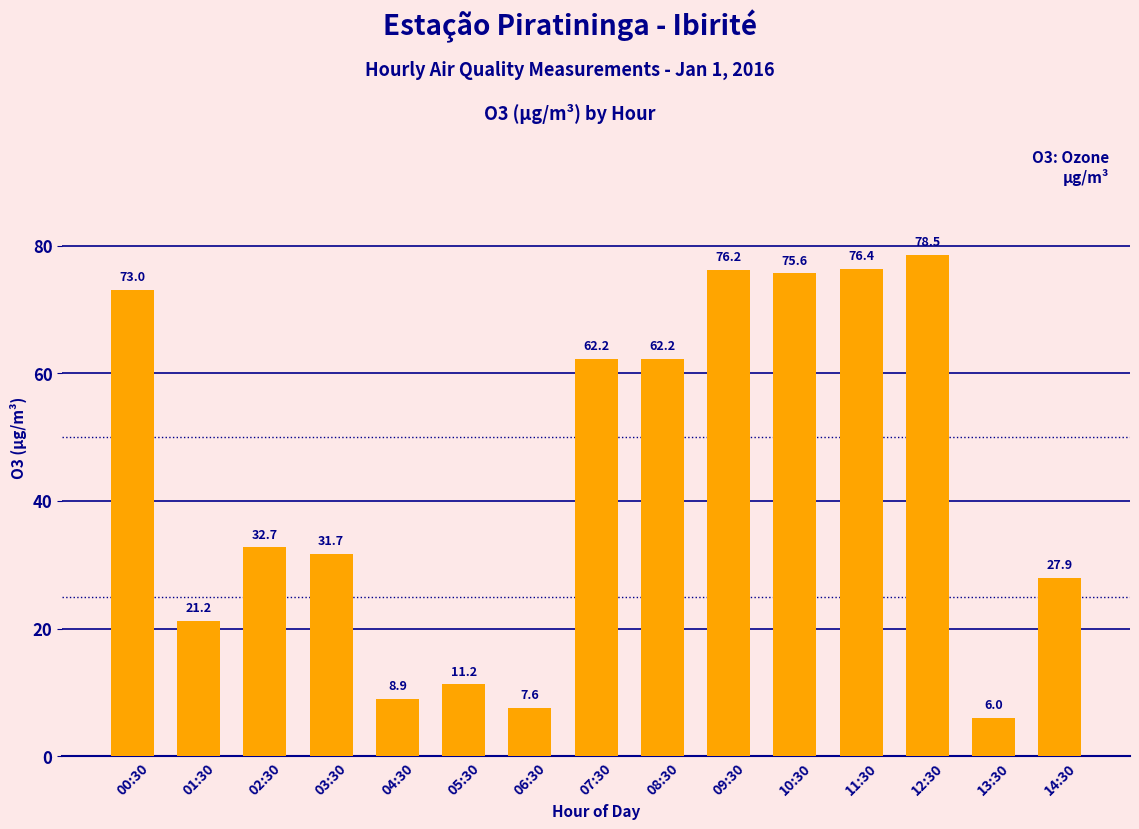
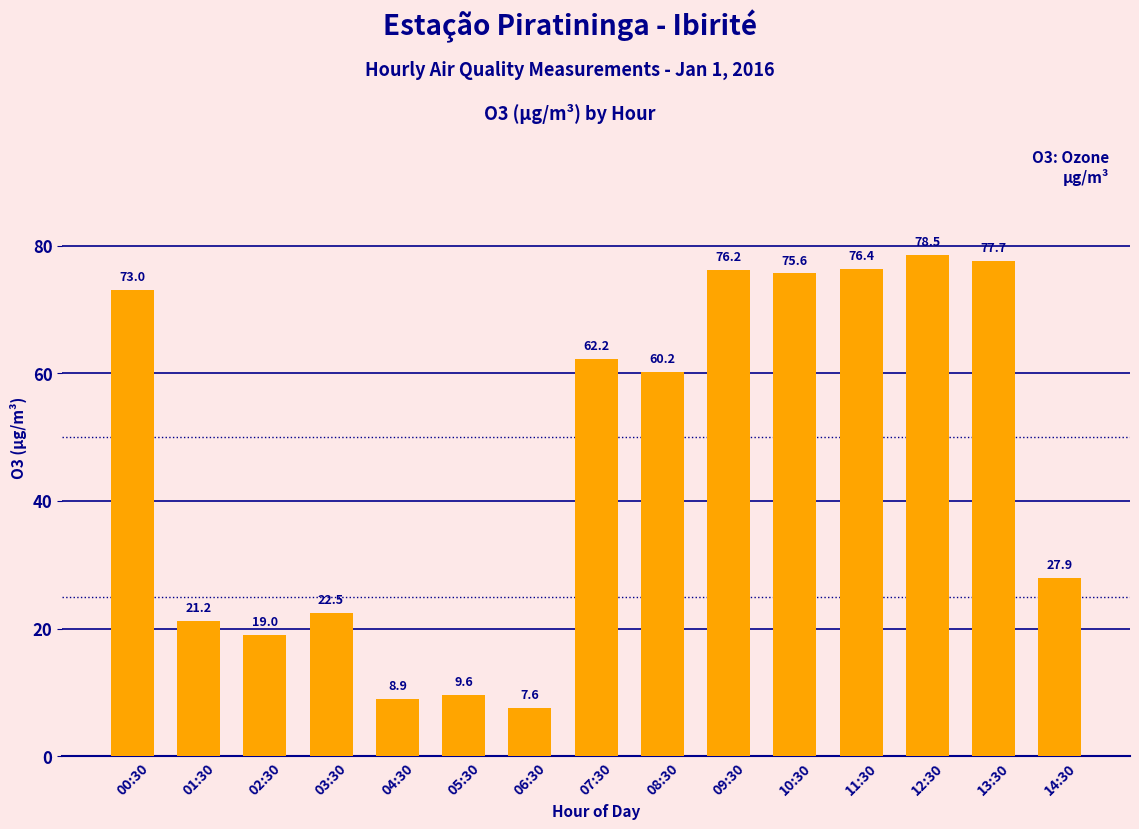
02:30: 32.7 -> 19.0
03:30: 31.7 -> 22.5
05:30: 11.2 -> 9.6
08:30: 62.2 -> 60.2
13:30: 6.0 -> 77.7
